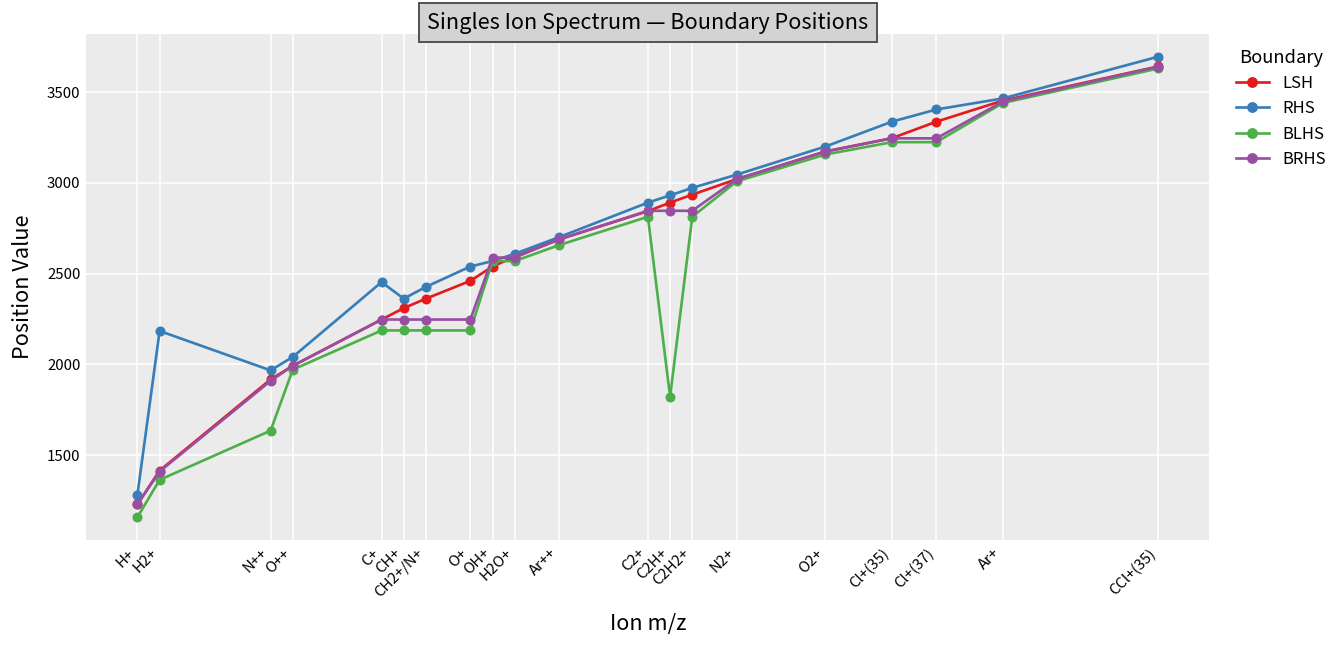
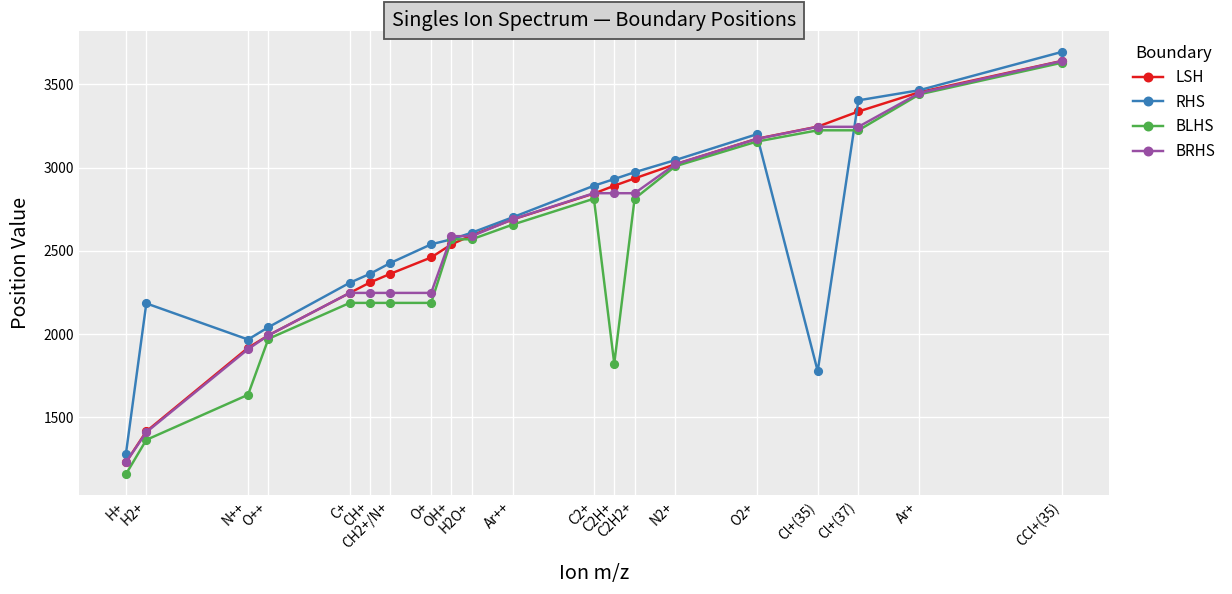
RHS, C+: 2450 -> 2310
RHS, Cl+(35): 3340 -> 1780
